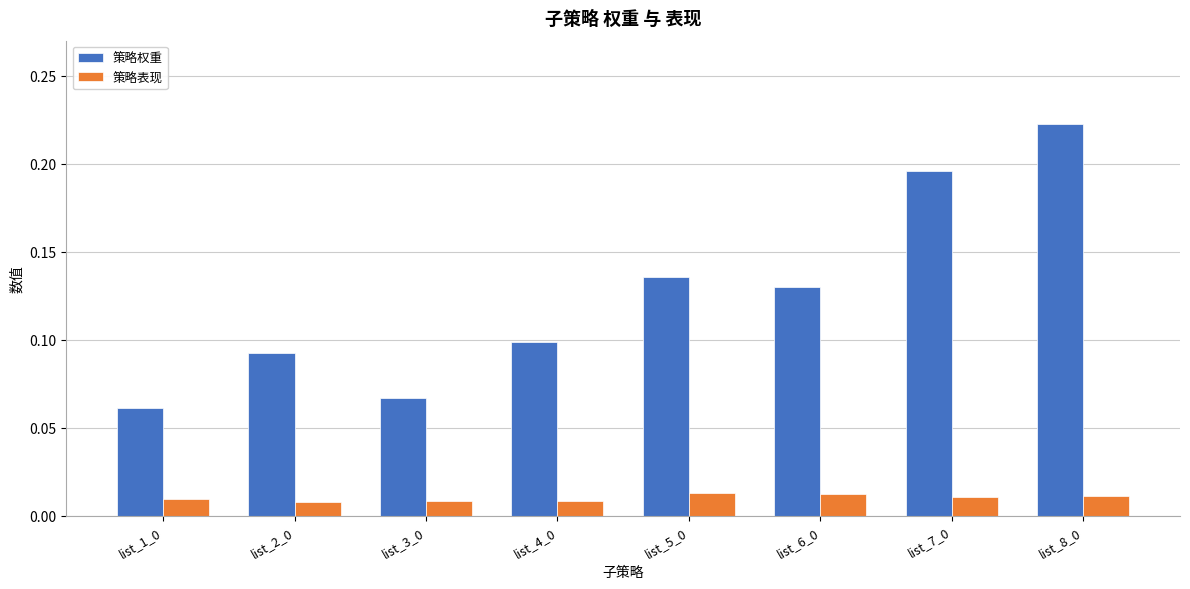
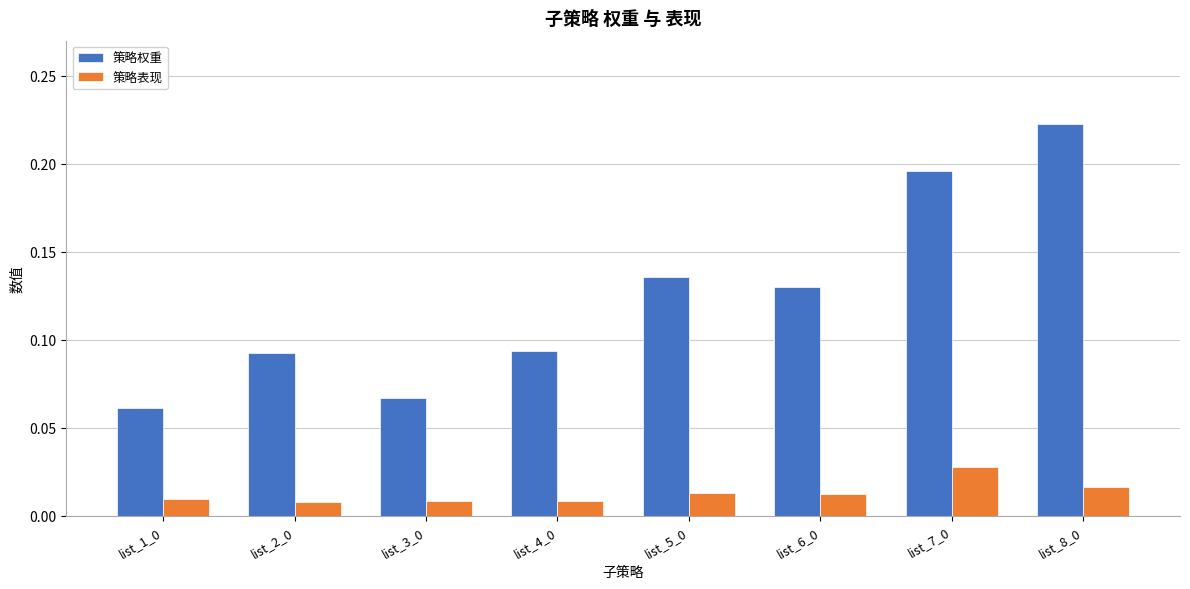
策略权重, list_4_0: 0.098 -> 0.093
策略表现, list_7_0: 0.010 -> 0.028
策略表现, list_8_0: 0.011 -> 0.016
